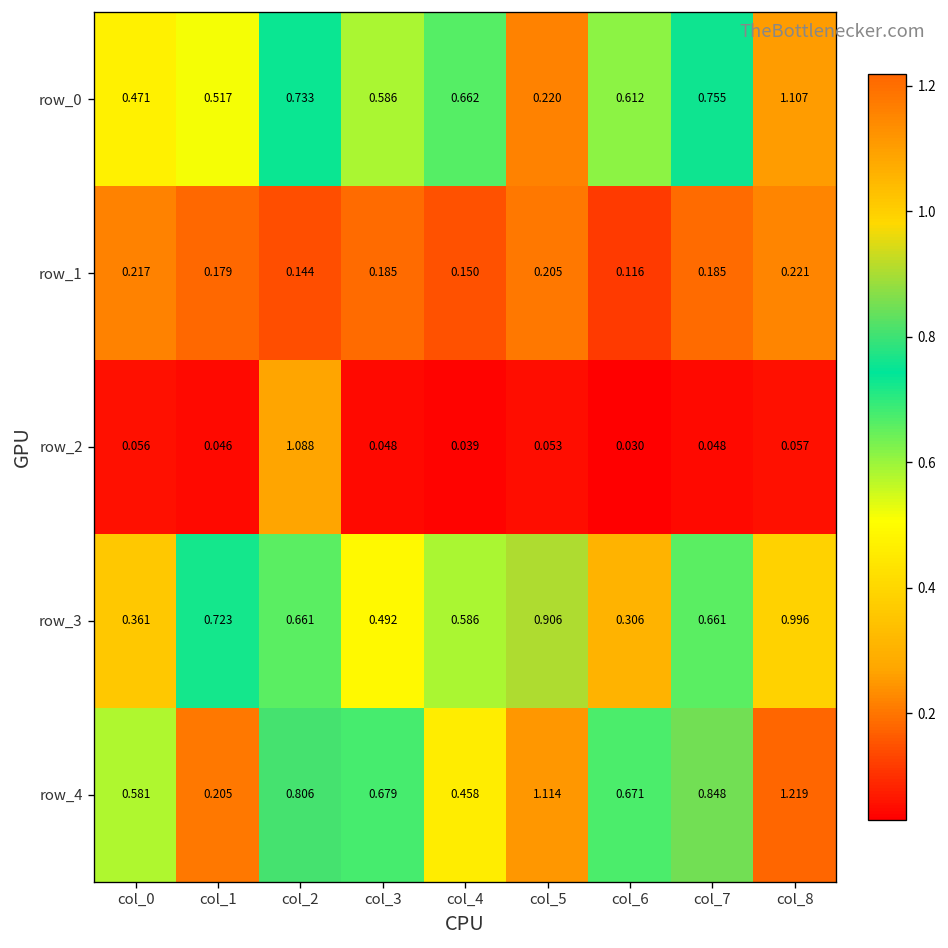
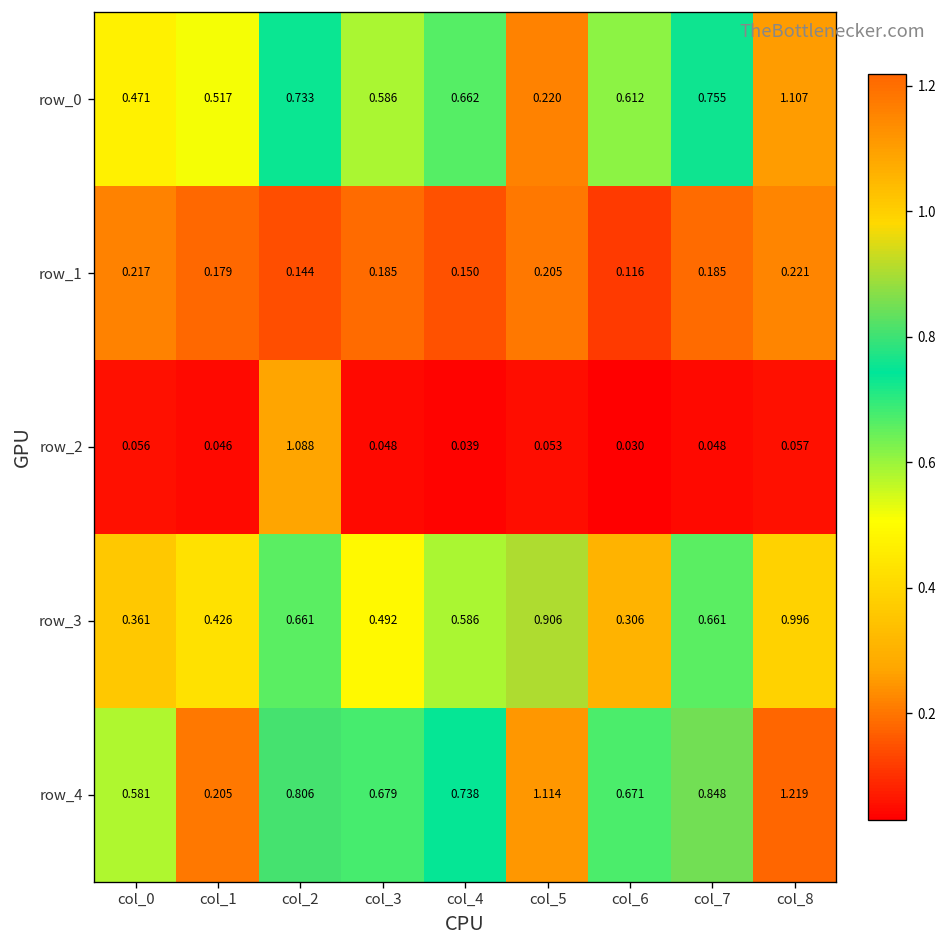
row_3, col_1: 0.723 -> 0.426
row_4, col_4: 0.458 -> 0.738
